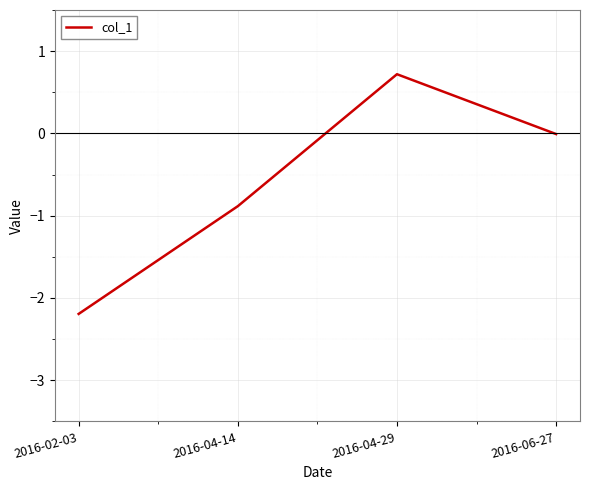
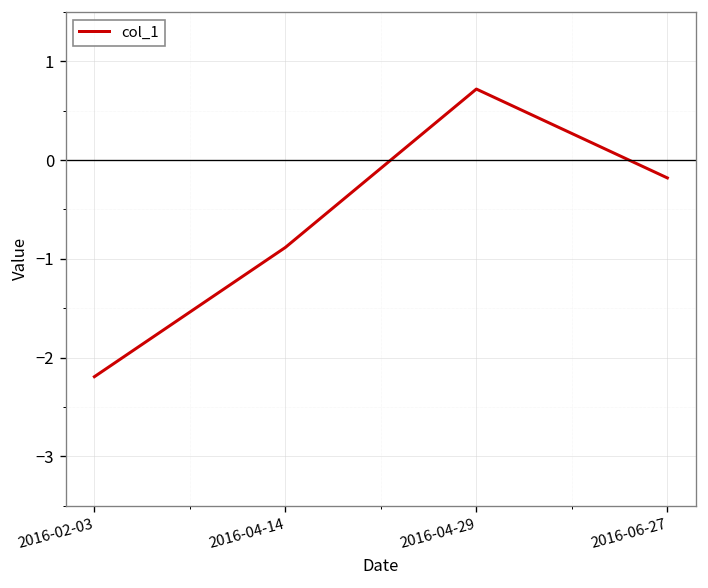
2016-06-27: 0.0 -> -0.2
